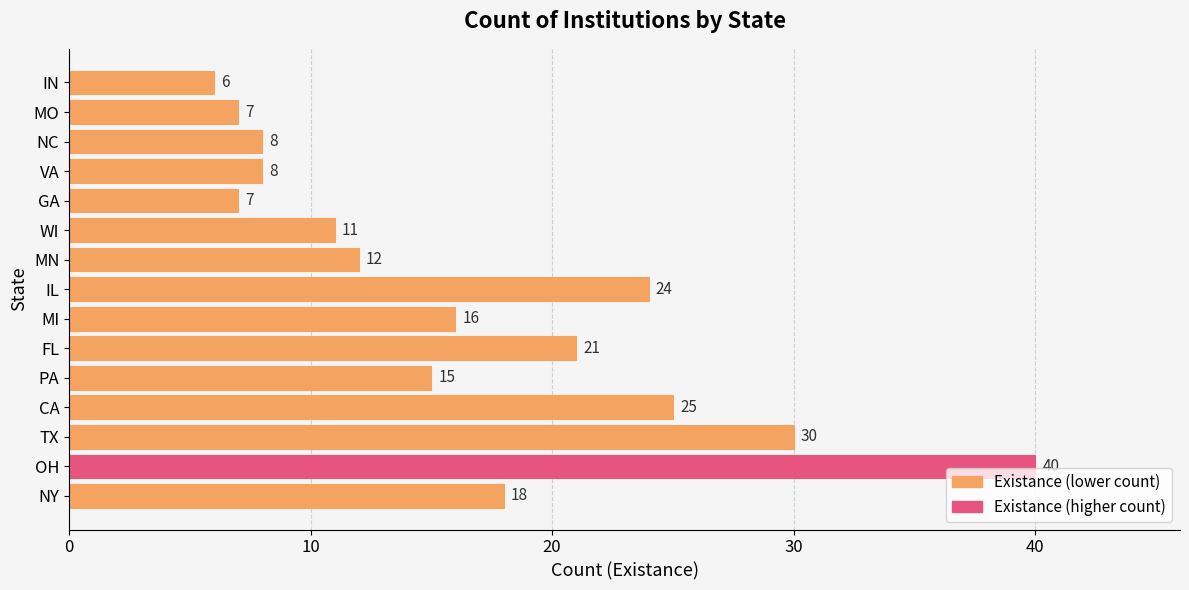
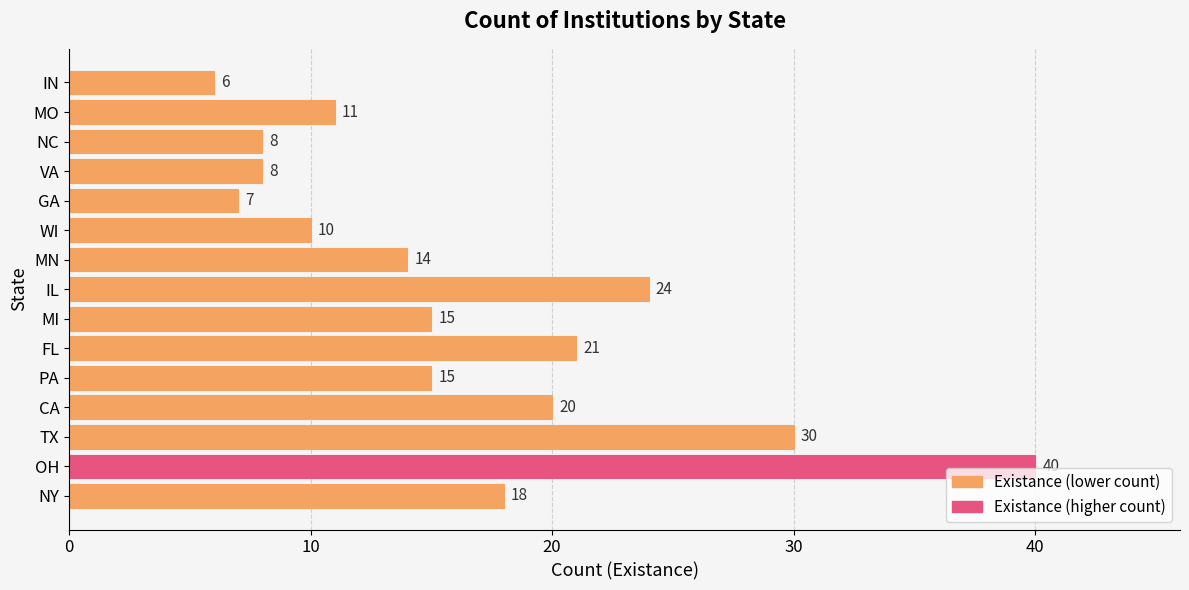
MO: 7 -> 11
WI: 11 -> 10
MN: 12 -> 14
MI: 16 -> 15
CA: 25 -> 20
